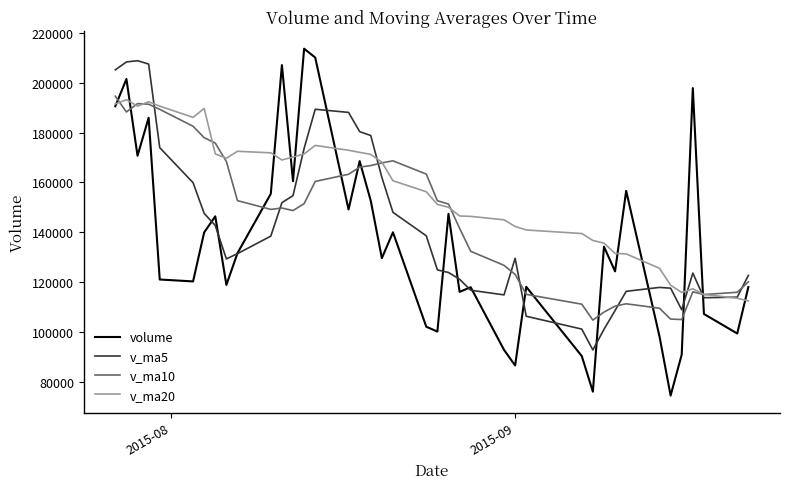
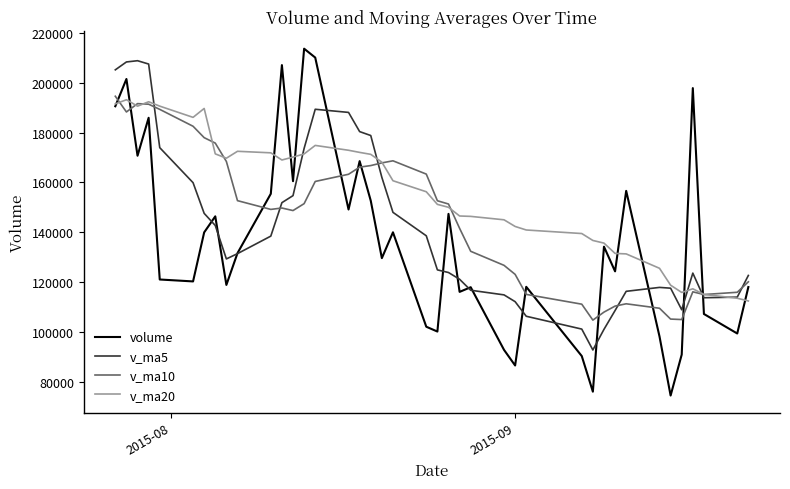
v_ma5, 2015-09: 130000 -> 112000
